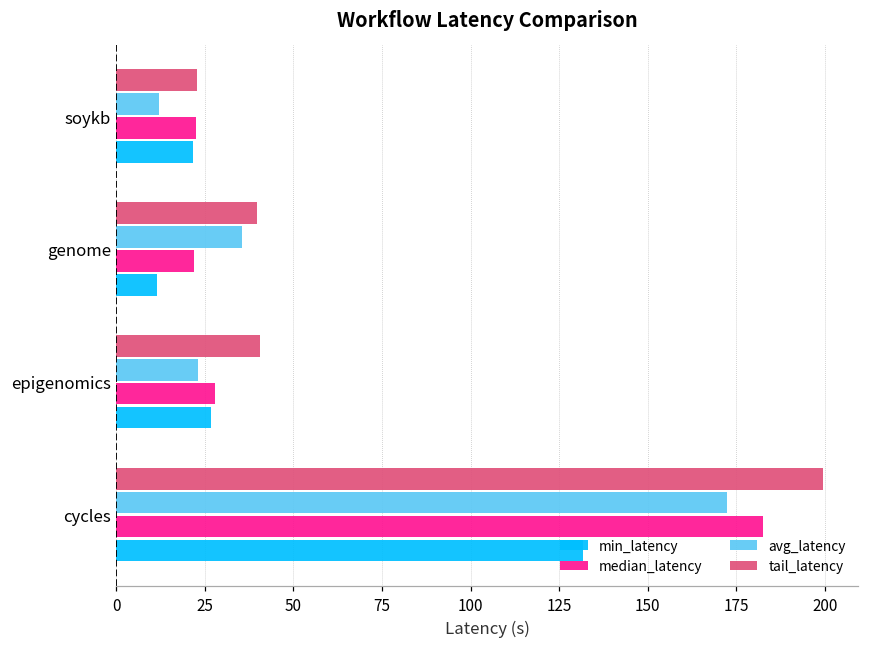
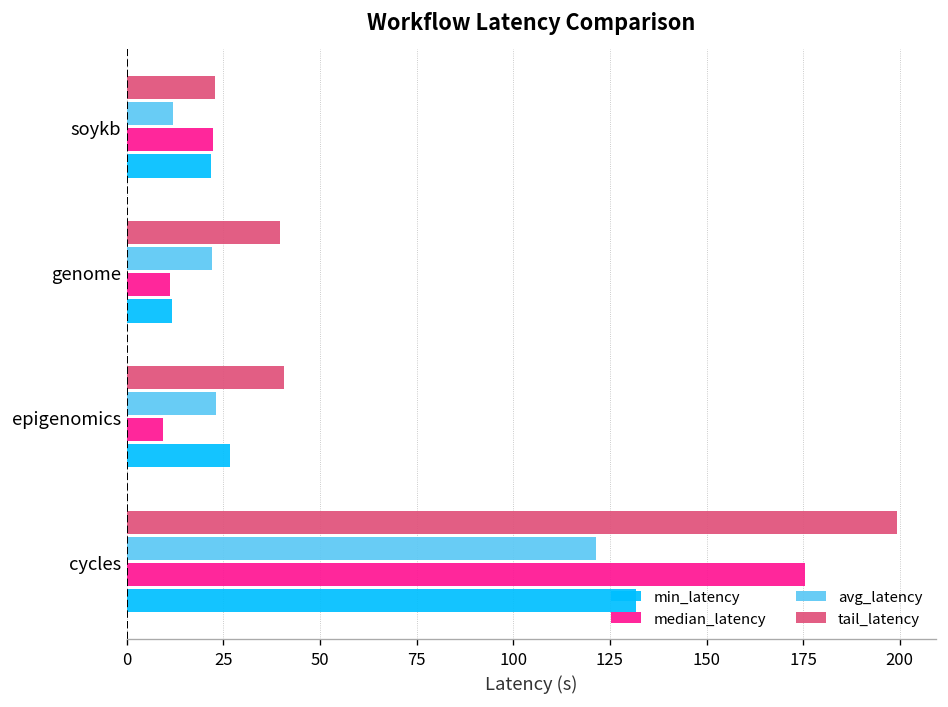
avg_latency, genome: 36 -> 22
median_latency, genome: 22 -> 11
median_latency, epigenomics: 28 -> 9
avg_latency, cycles: 172 -> 121
median_latency, cycles: 182 -> 176
